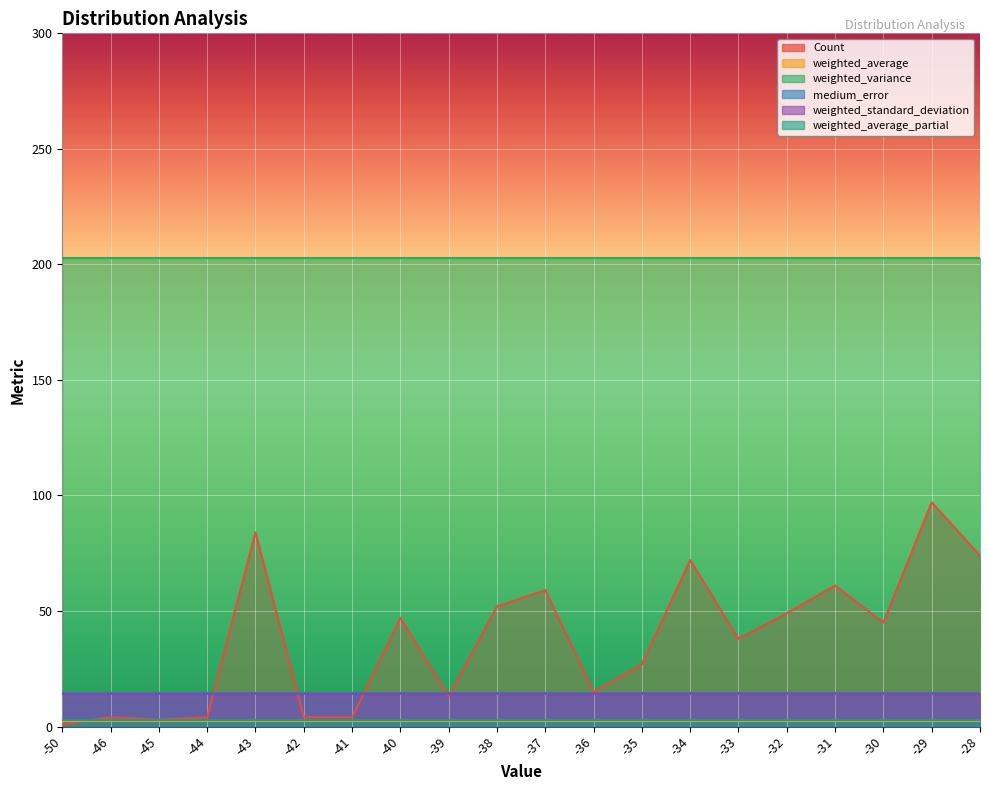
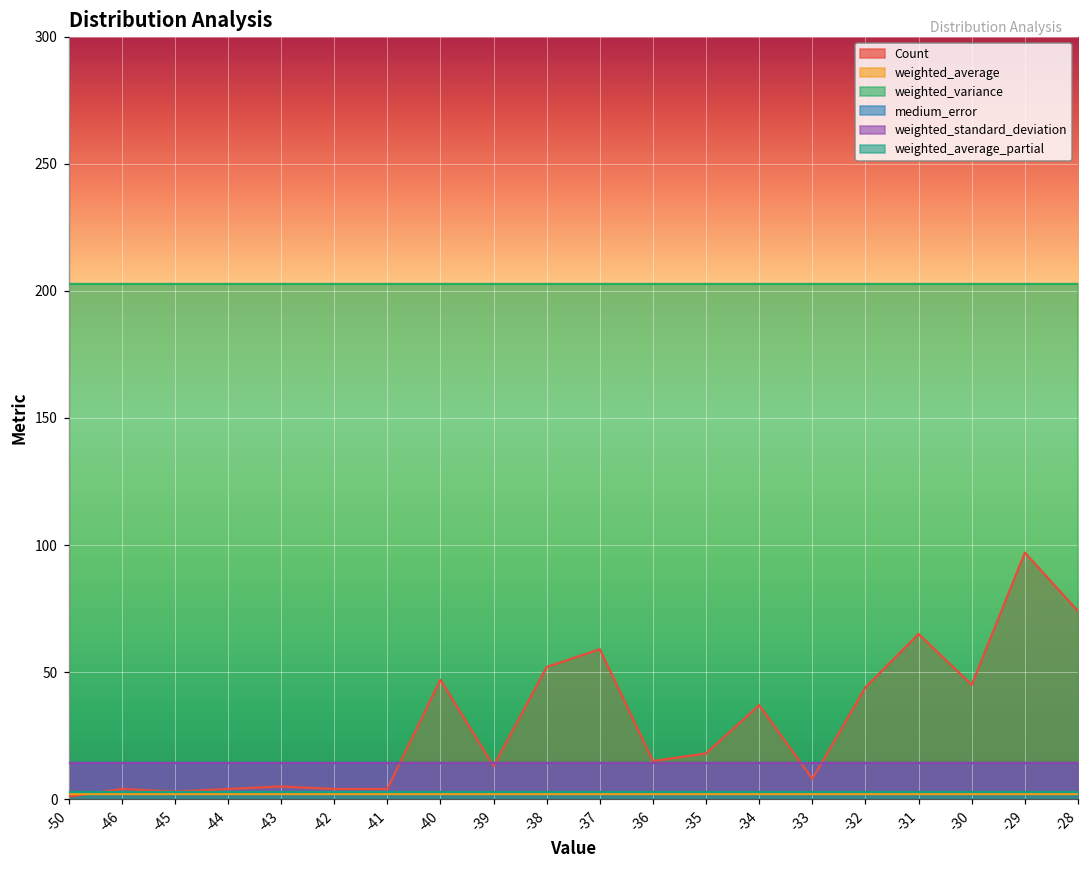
Count, -43: 84 -> 5
Count, -35: 27 -> 18
Count, -34: 72 -> 37
Count, -33: 38 -> 8
Count, -32: 49 -> 44
Count, -31: 61 -> 65
